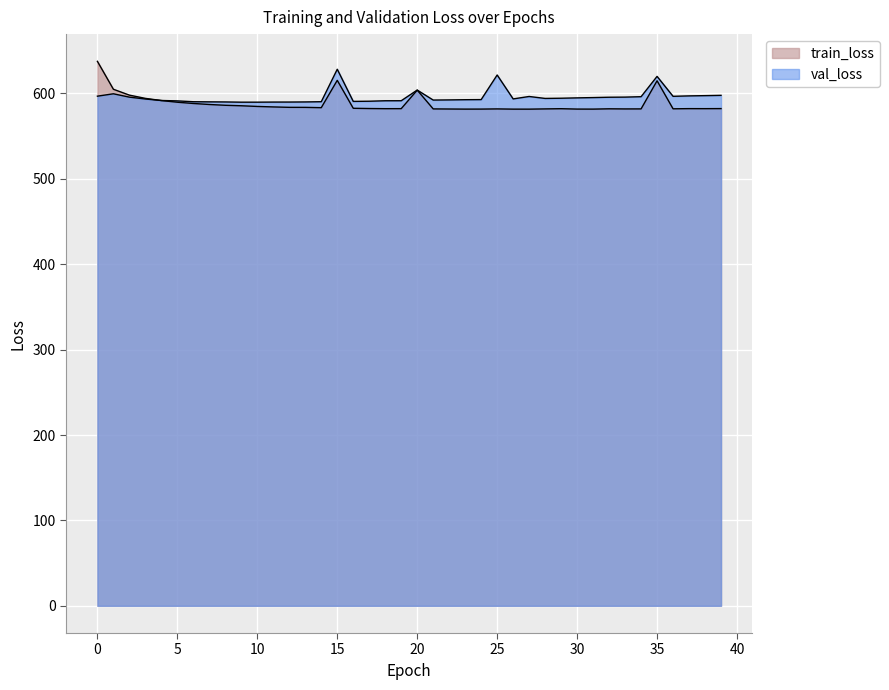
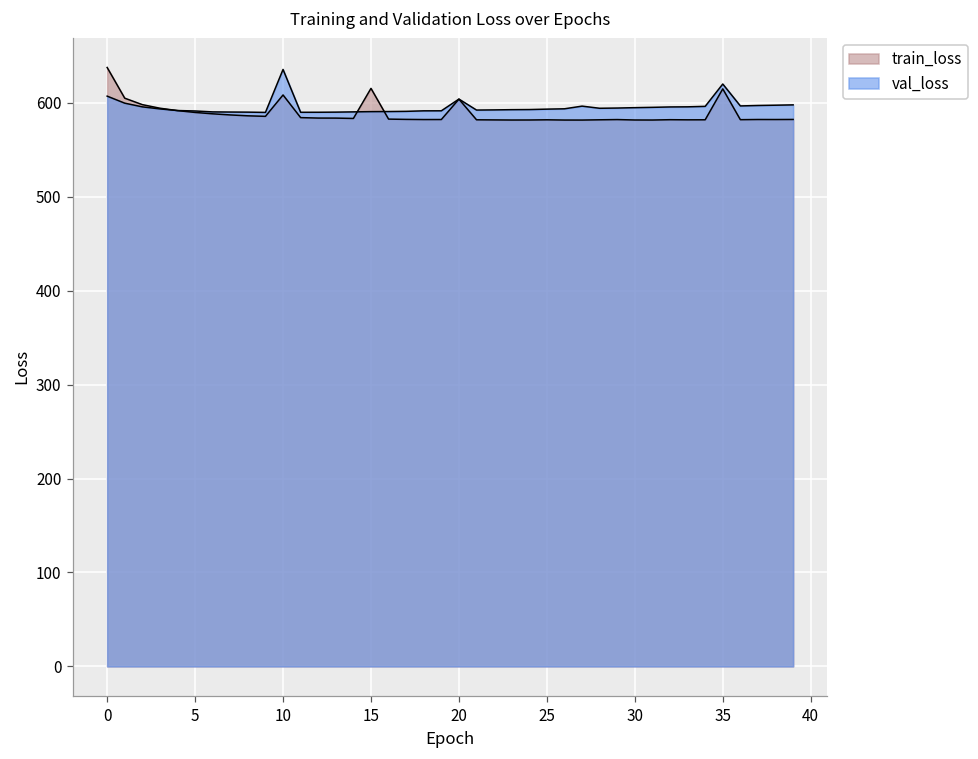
val_loss, 0: 600 -> 610
train_loss, 10: 580 -> 610
val_loss, 10: 590 -> 640
val_loss, 15: 630 -> 590
val_loss, 25: 620 -> 590
